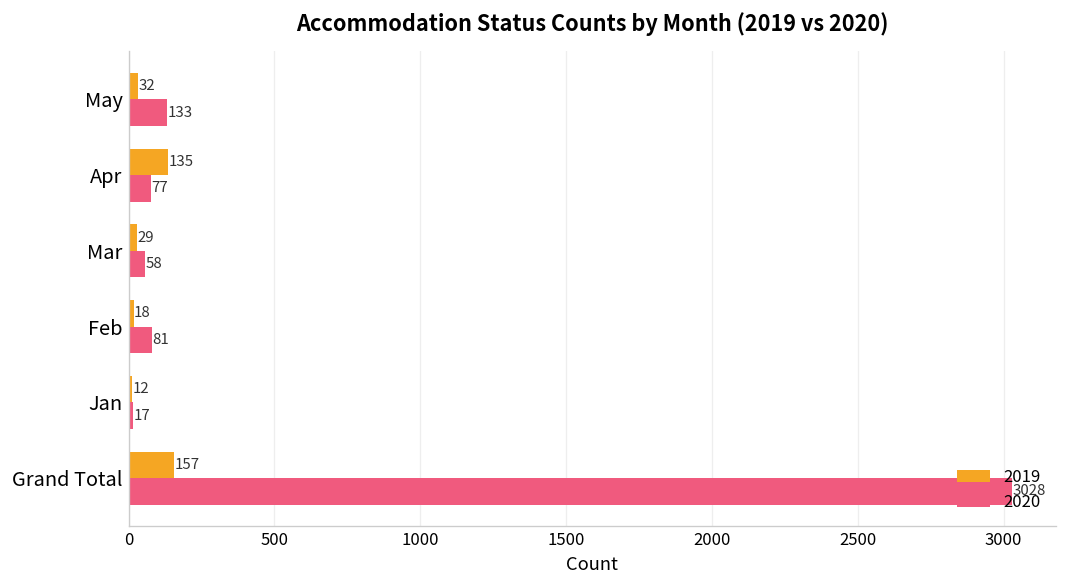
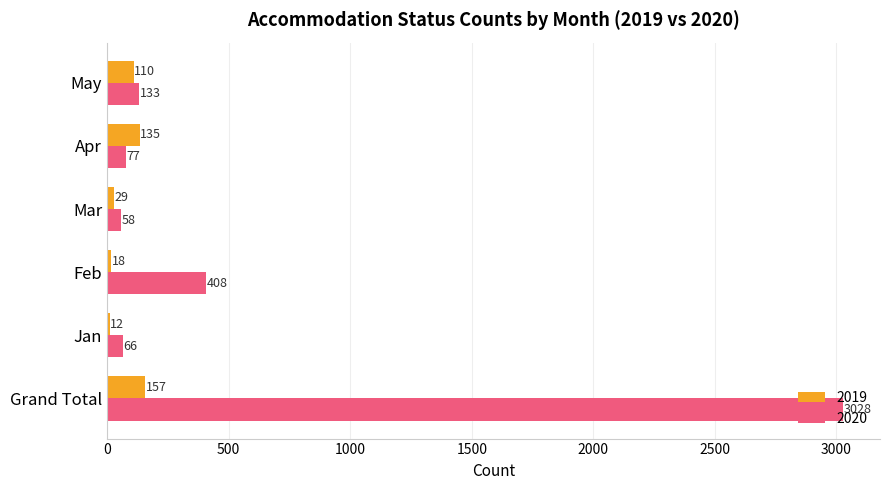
2019, May: 32 -> 110
2020, Feb: 81 -> 408
2020, Jan: 17 -> 66
